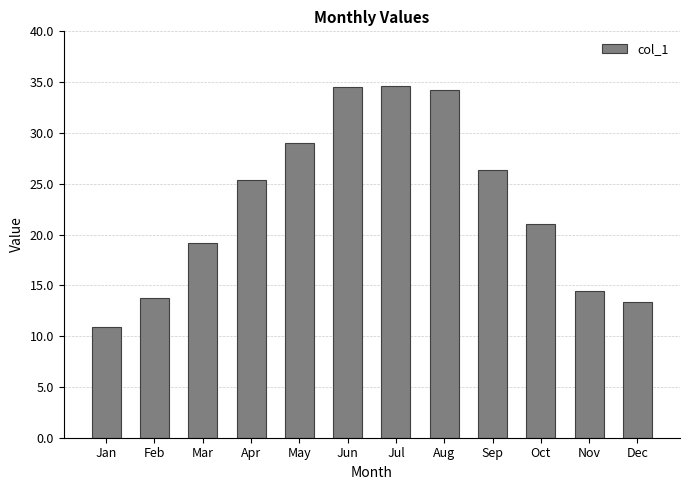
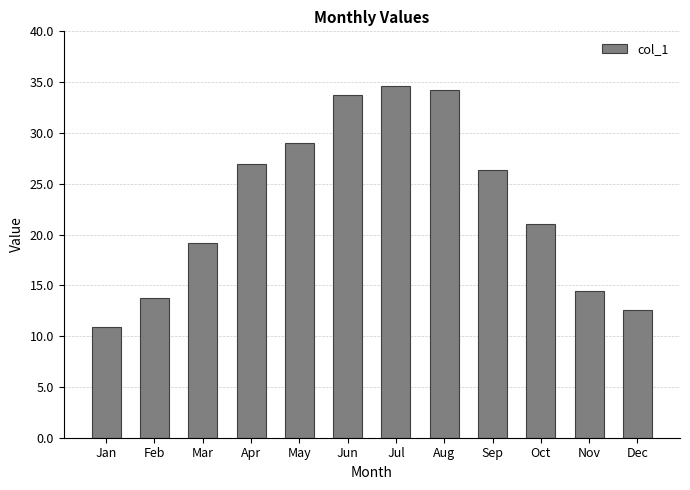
Apr: 25.4 -> 26.9
Jun: 34.5 -> 33.7
Dec: 13.4 -> 12.6
